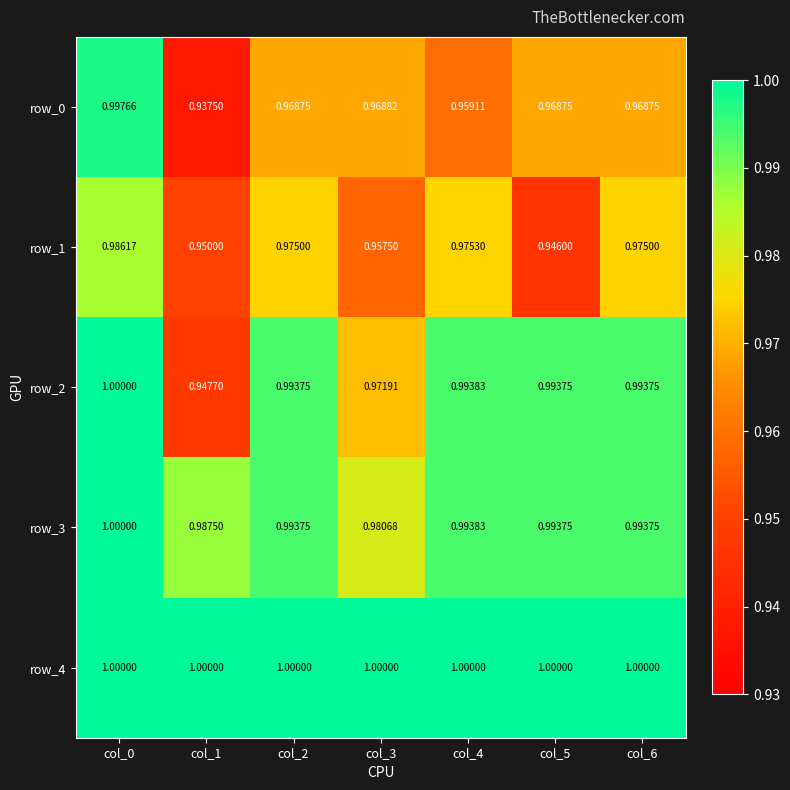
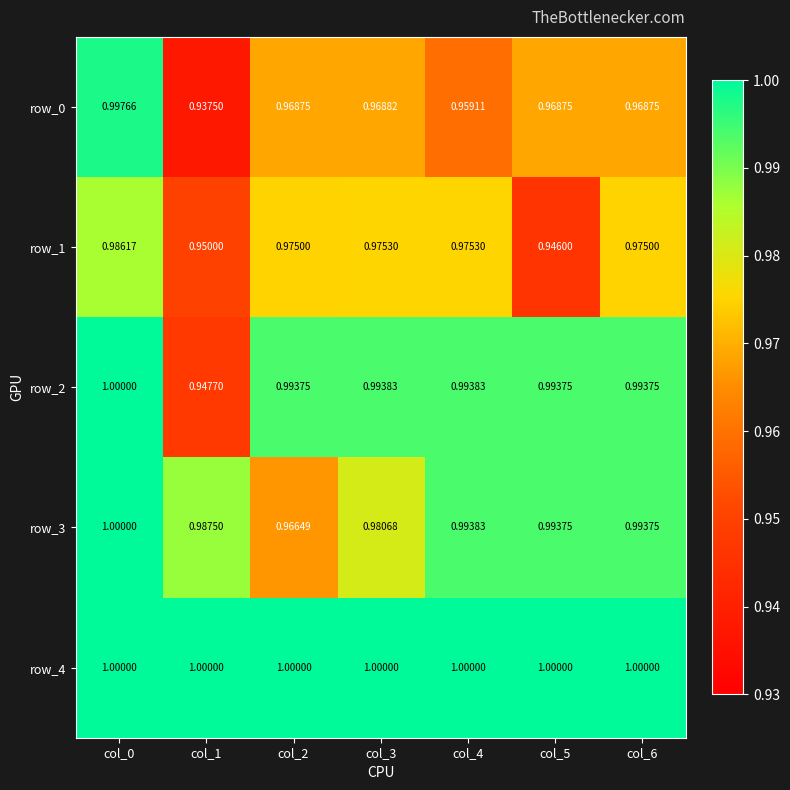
row_1, col_3: 0.95750 -> 0.97530
row_2, col_3: 0.97191 -> 0.99383
row_3, col_2: 0.99375 -> 0.96649
